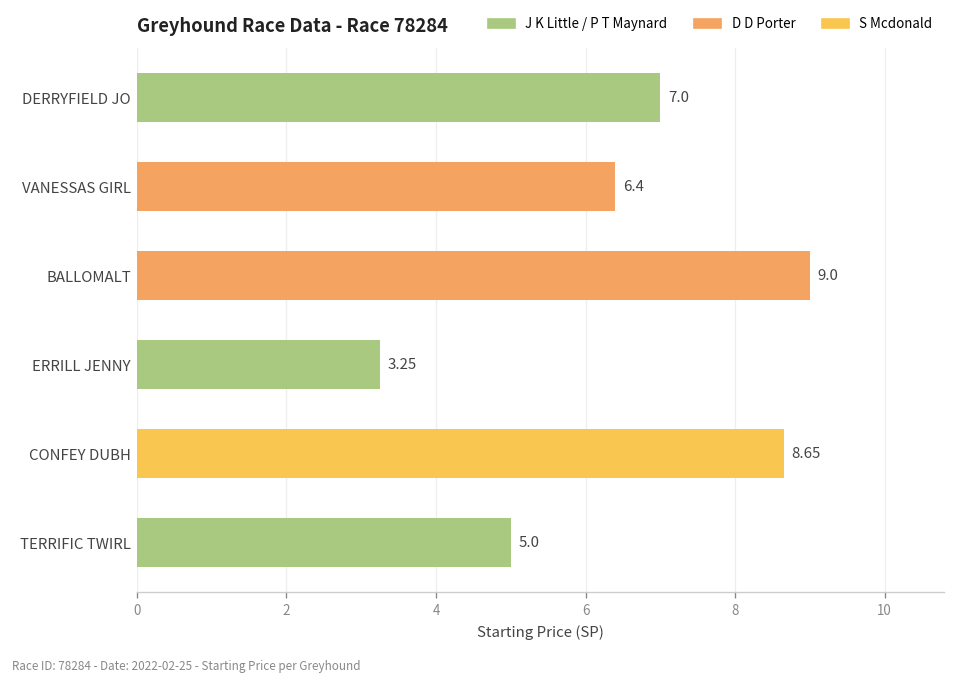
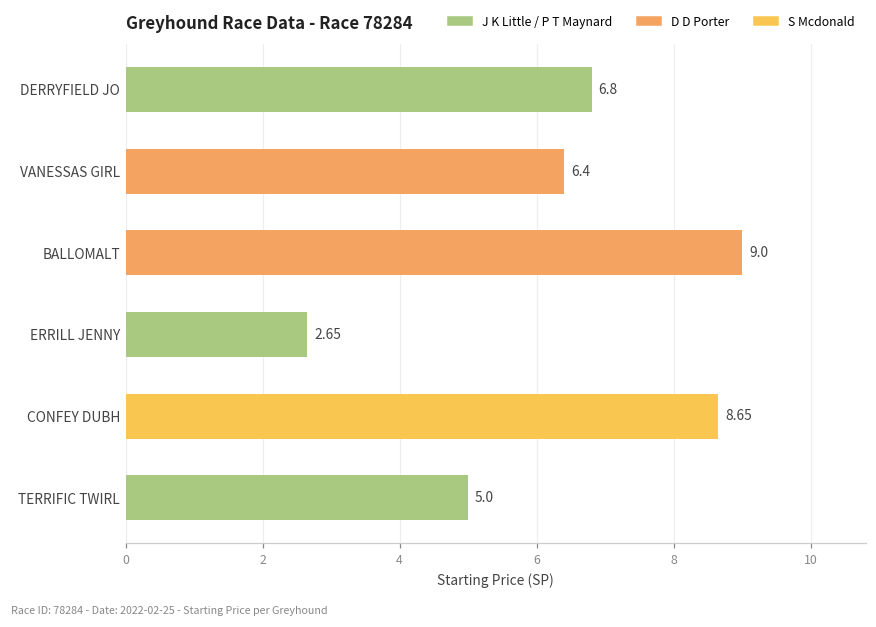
DERRYFIELD JO: 7.0 -> 6.8
ERRILL JENNY: 3.25 -> 2.65
